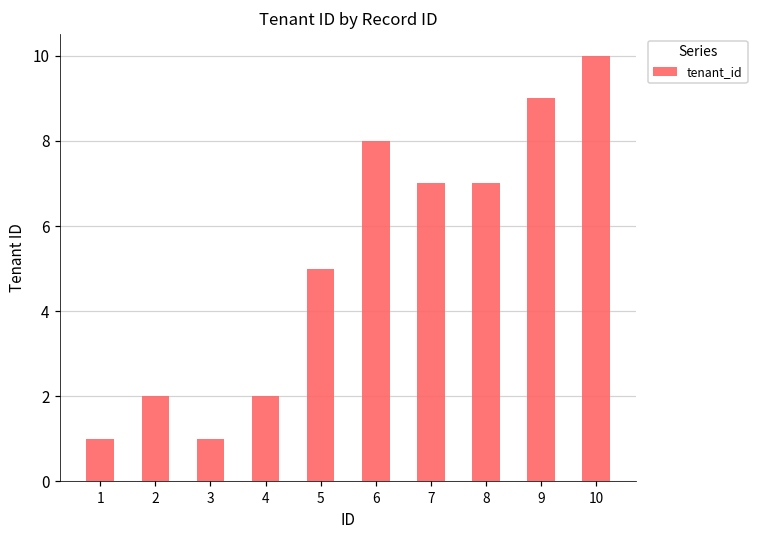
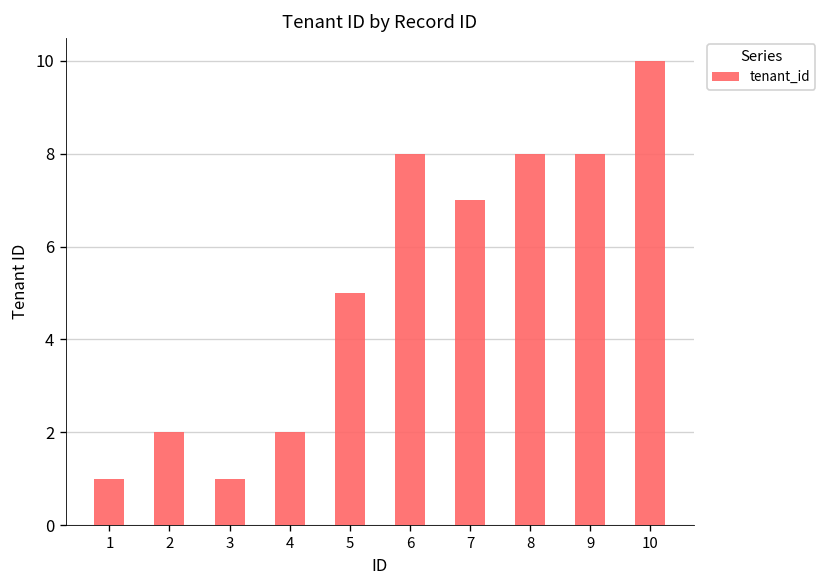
8: 7 -> 8
9: 9 -> 8
